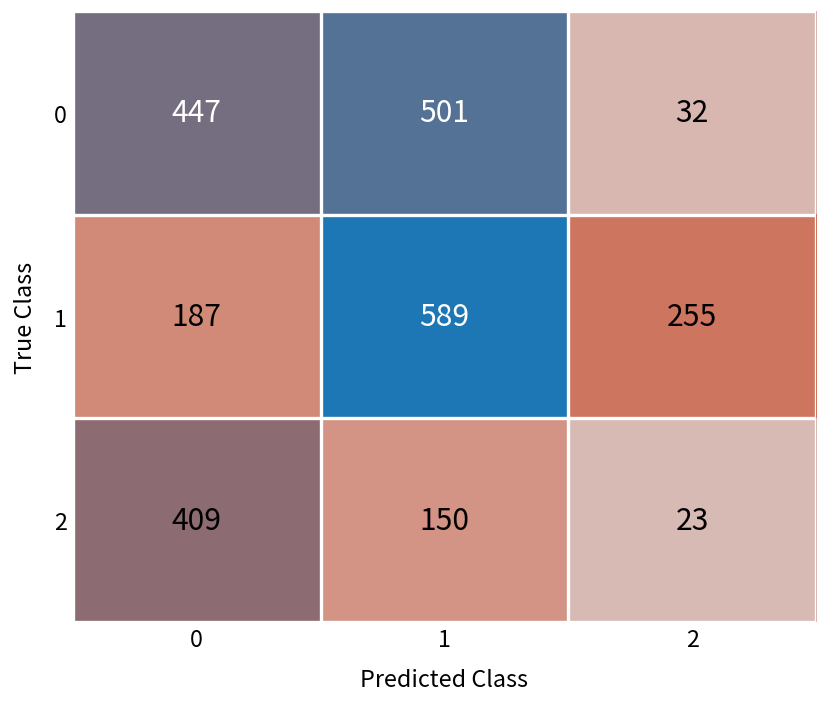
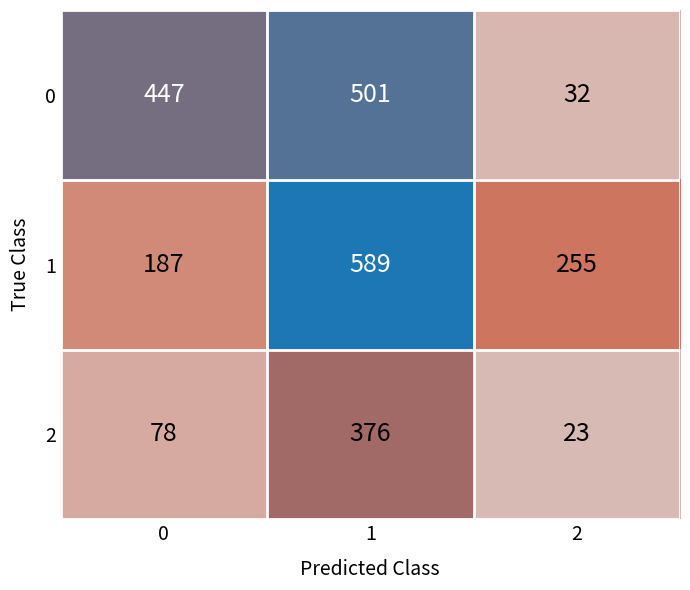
2, 0: 409 -> 78
2, 1: 150 -> 376
